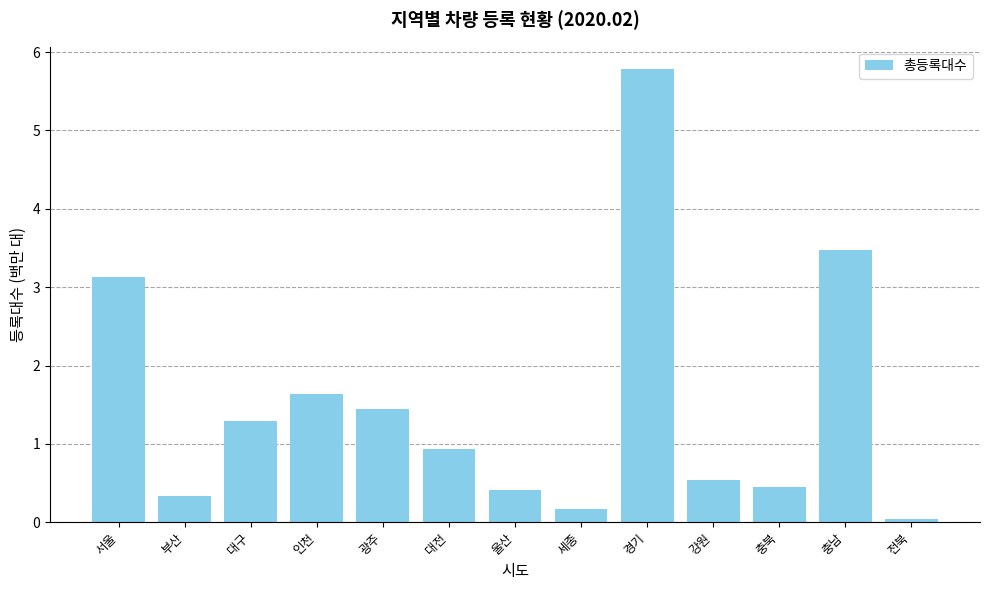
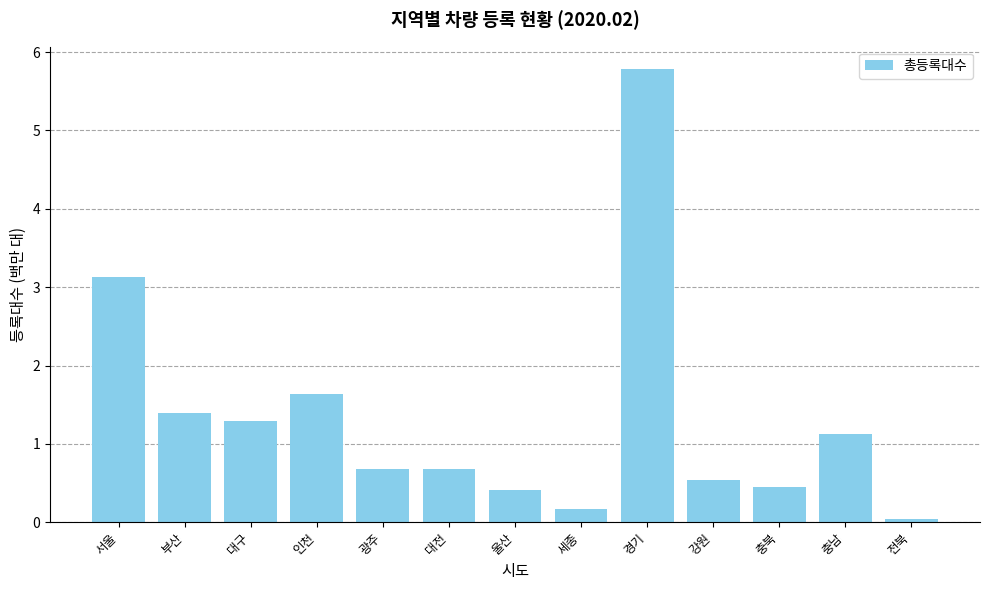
부산: 0.3 -> 1.4
광주: 1.5 -> 0.7
대전: 0.9 -> 0.7
충남: 3.5 -> 1.1
